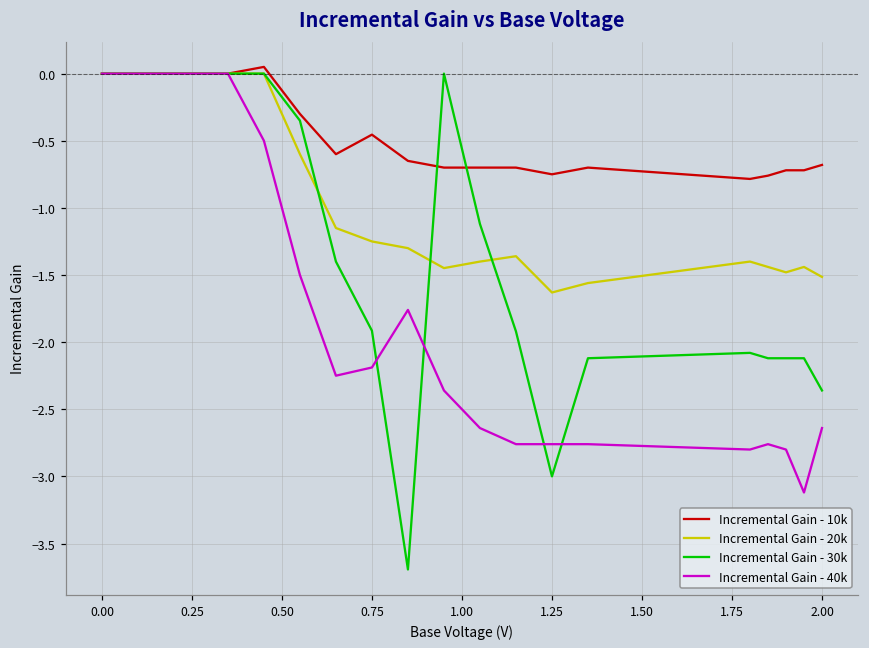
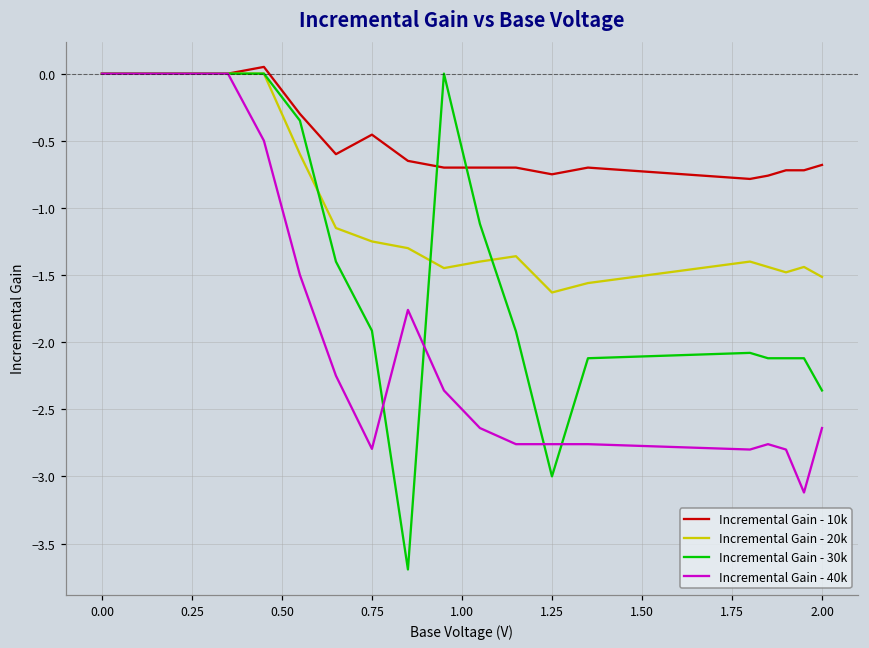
Incremental Gain - 40k, 0.75: -2.19 -> -2.80
